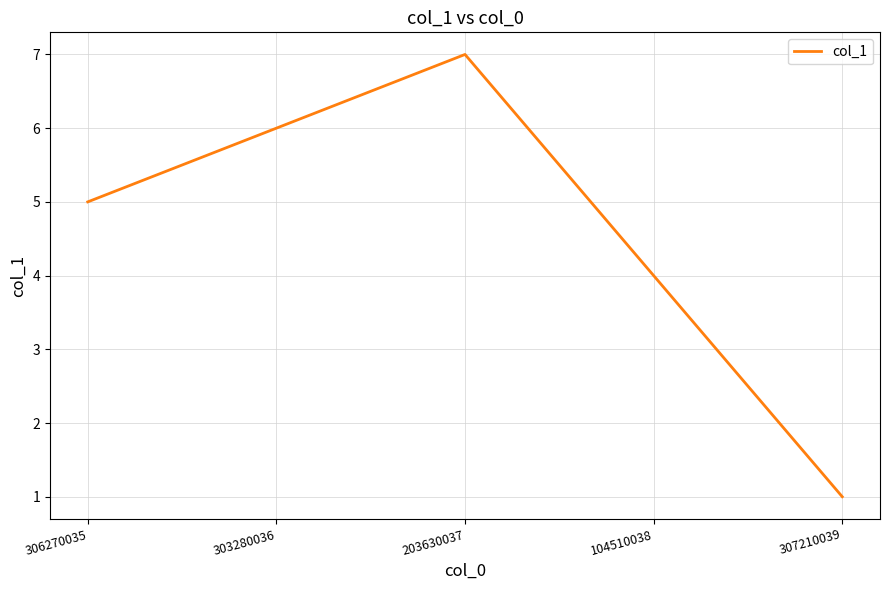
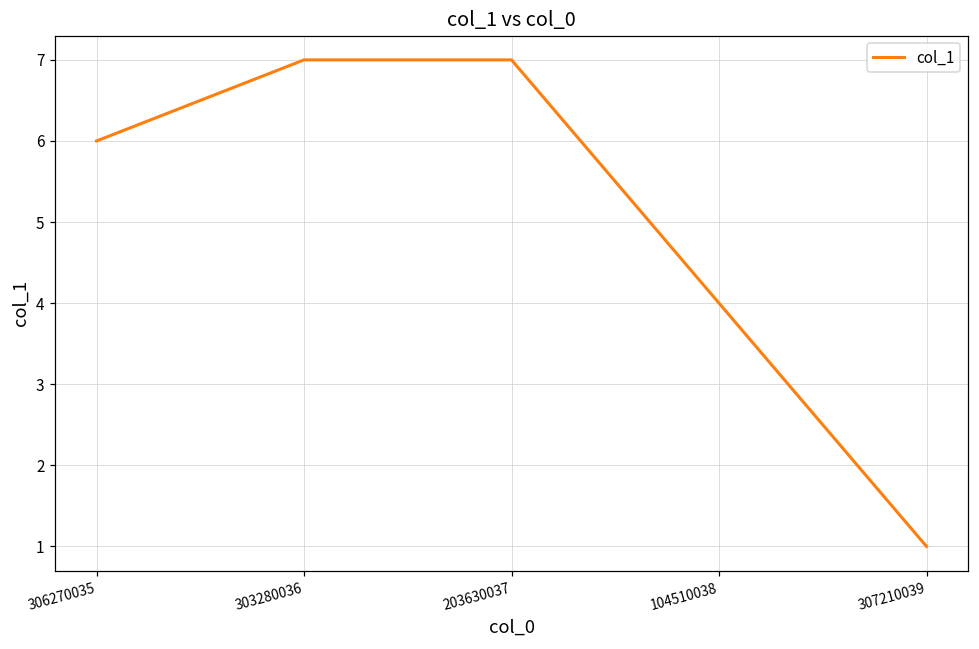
306270035: 5 -> 6
303280036: 6 -> 7
